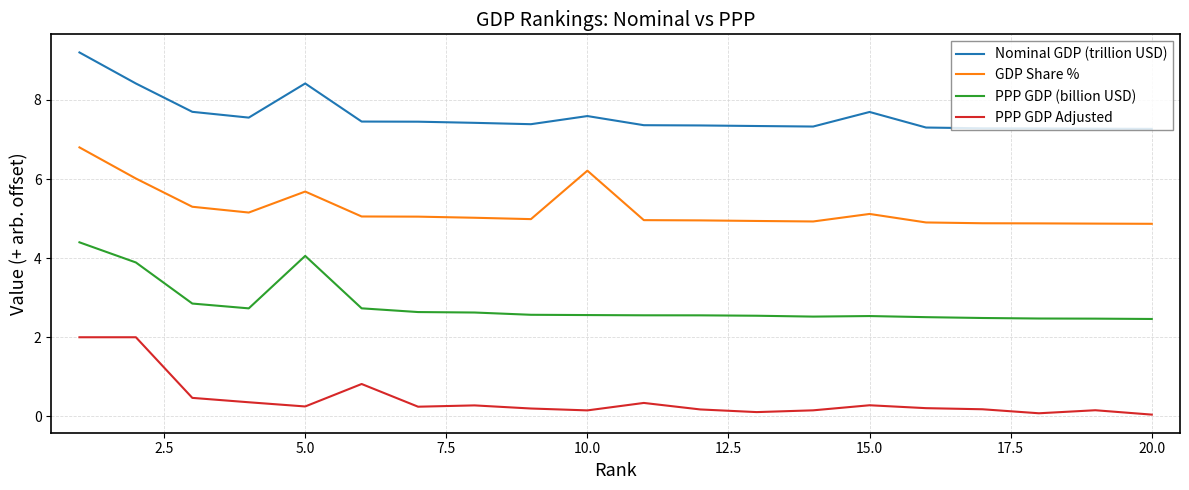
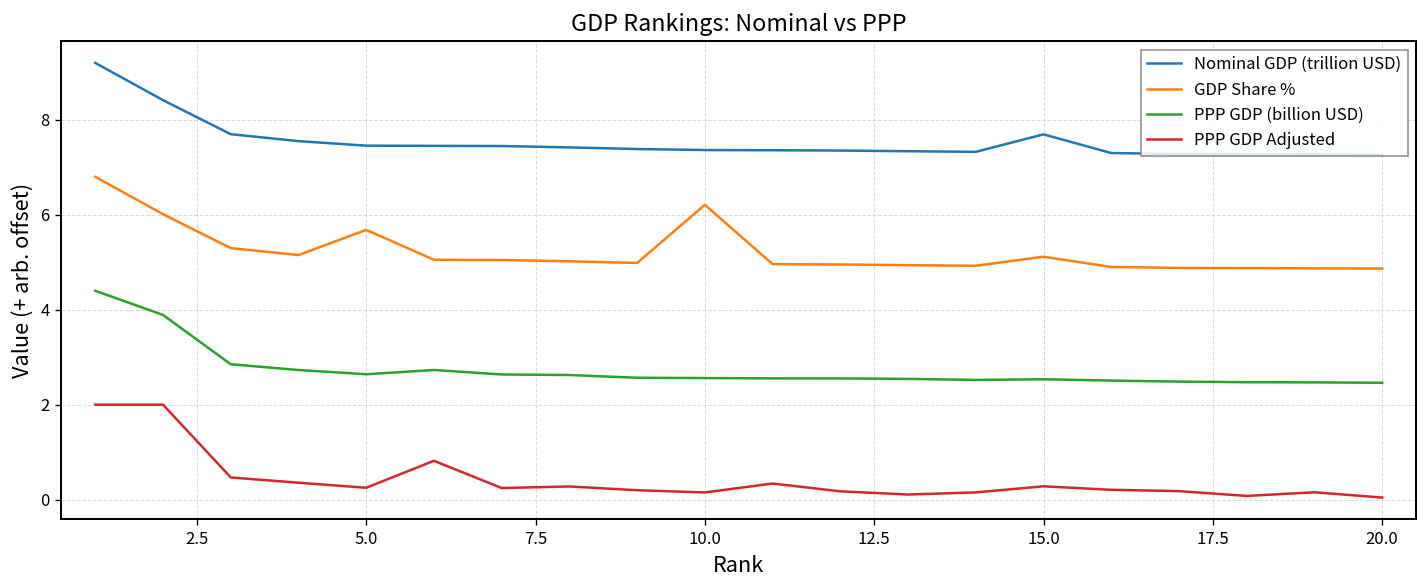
Nominal GDP (trillion USD), 5.0: 8.4 -> 7.5
PPP GDP (billion USD), 5.0: 4.1 -> 2.6
Nominal GDP (trillion USD), 10.0: 7.6 -> 7.4
